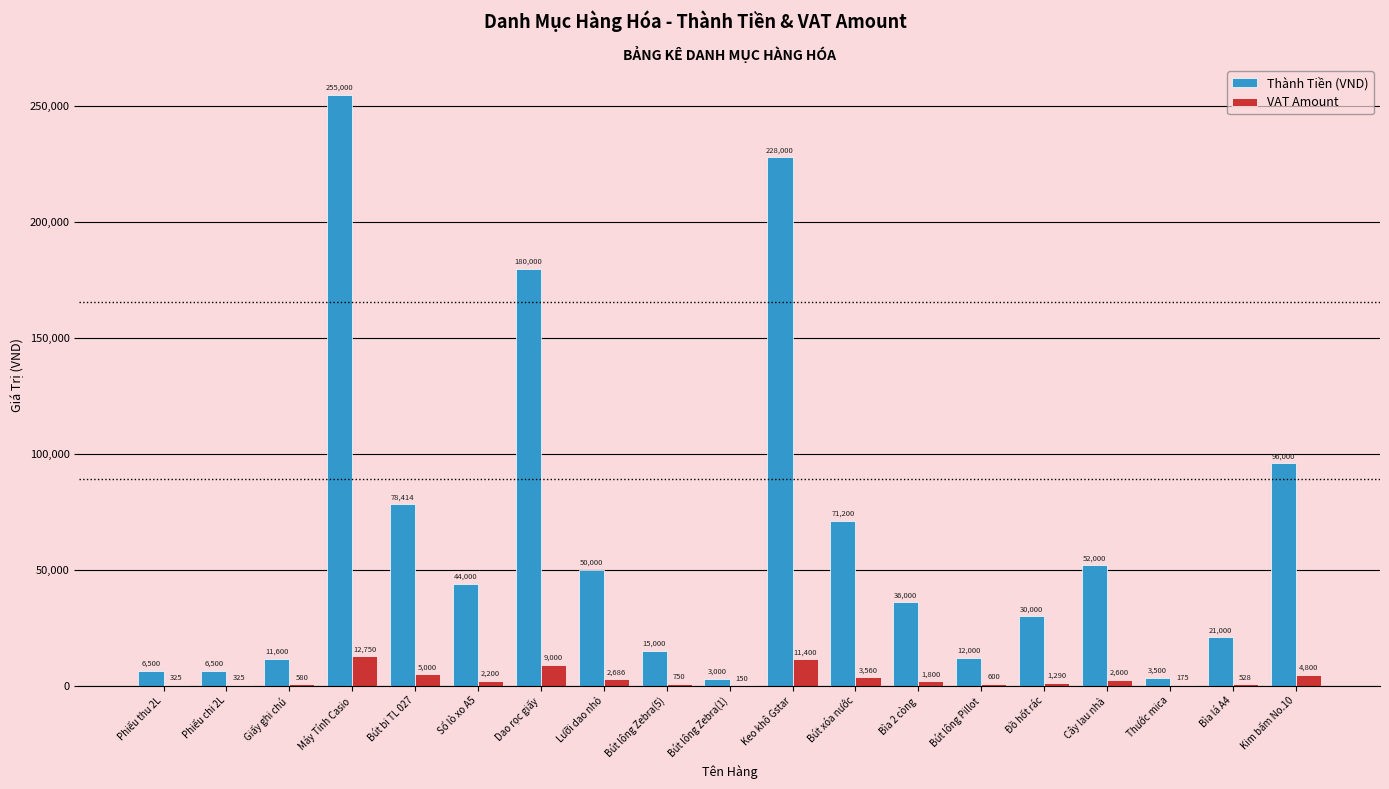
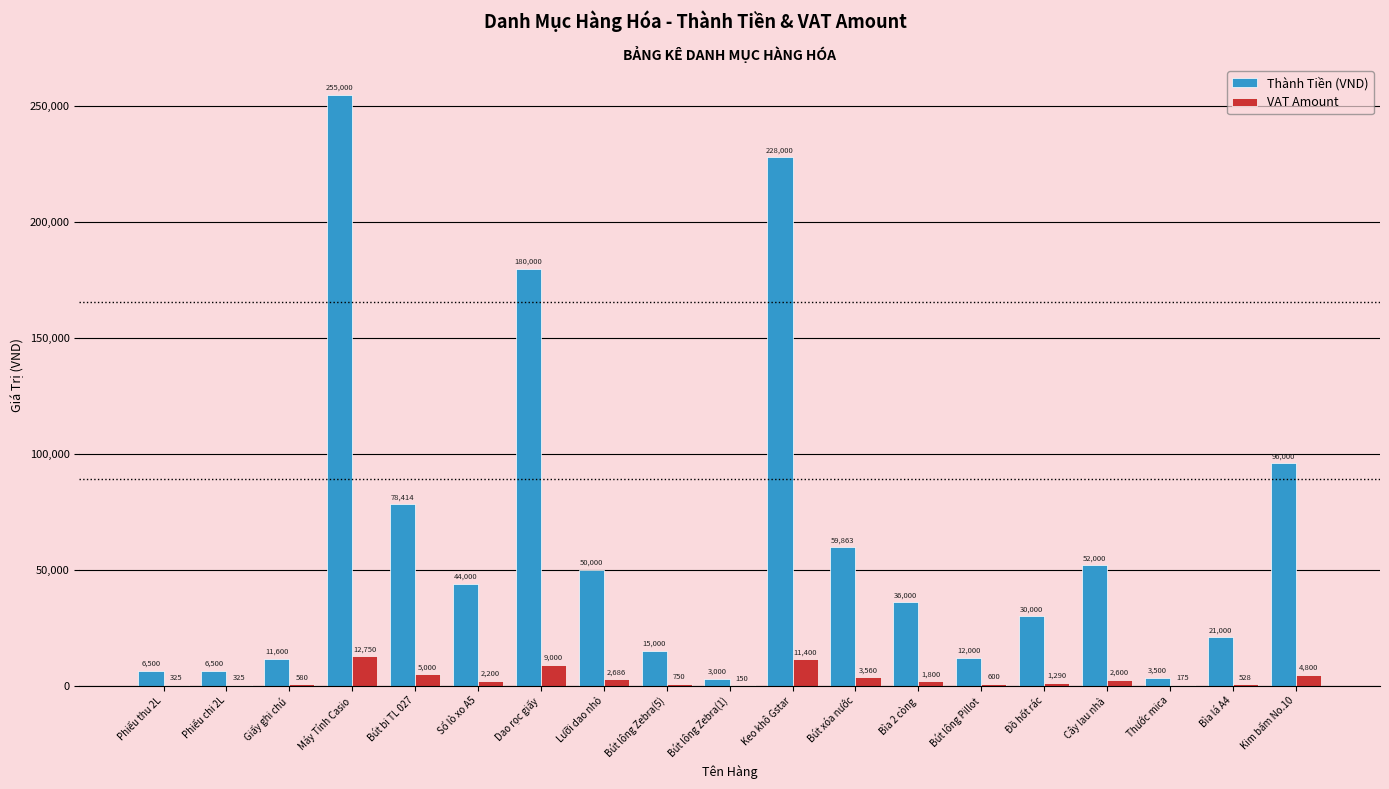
Thành Tiền (VND), Bút xóa nước: 71,200 -> 59,863
